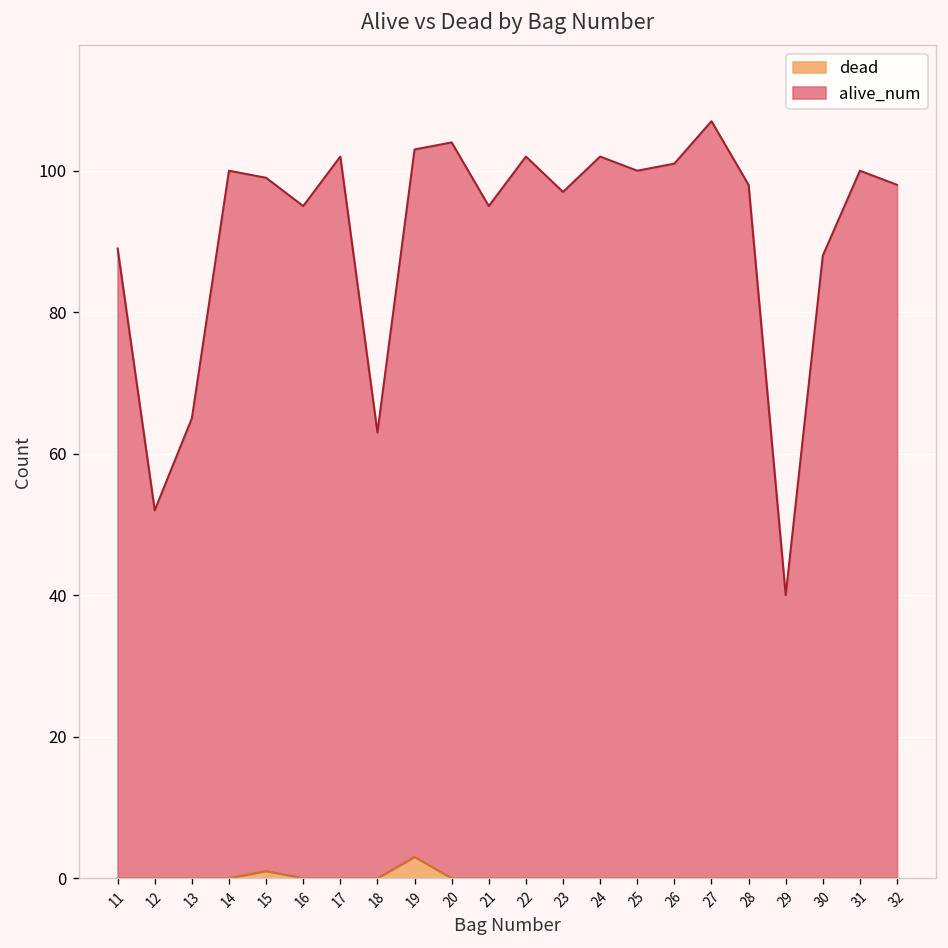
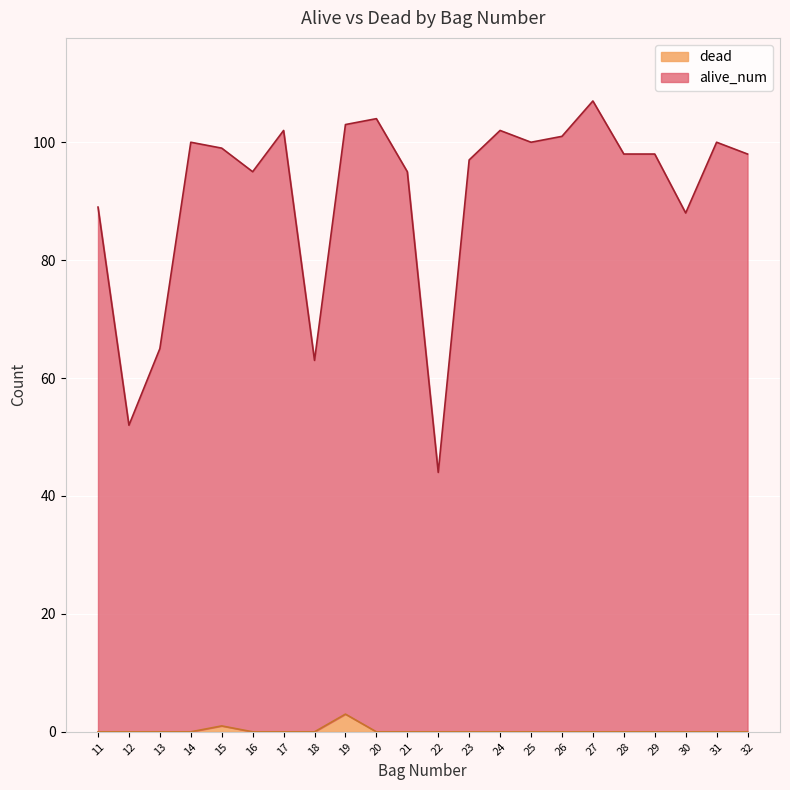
alive_num, 22: 102 -> 44
alive_num, 29: 40 -> 98
